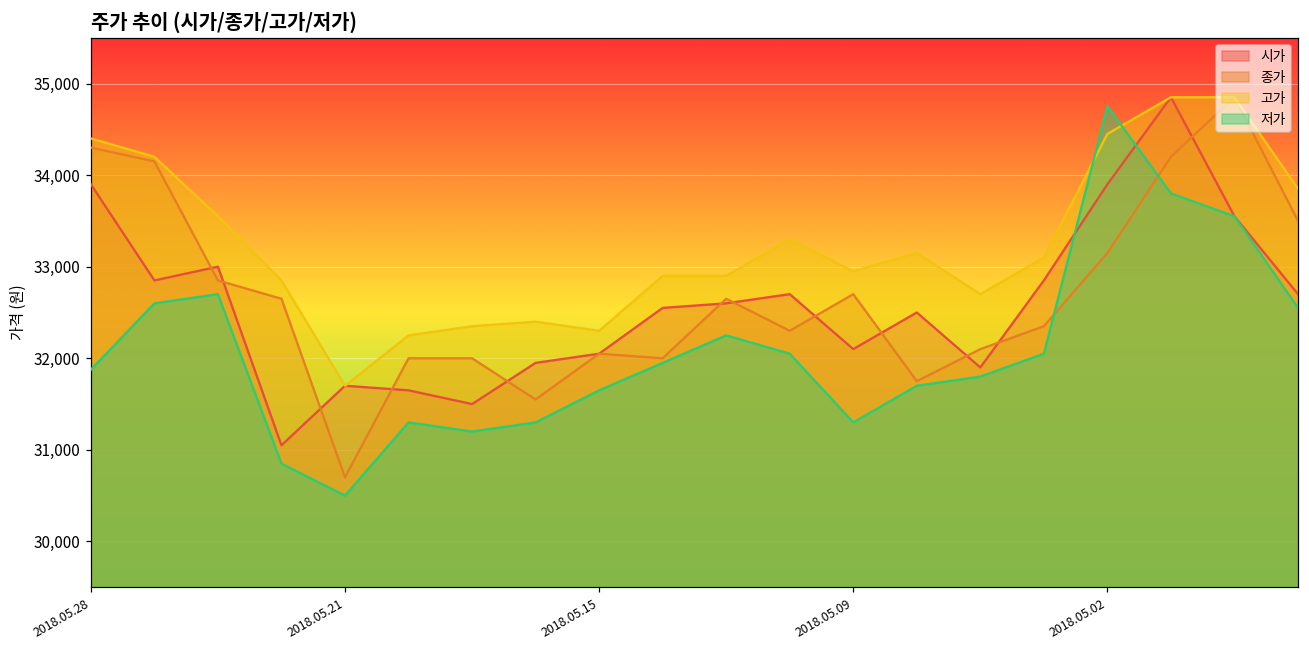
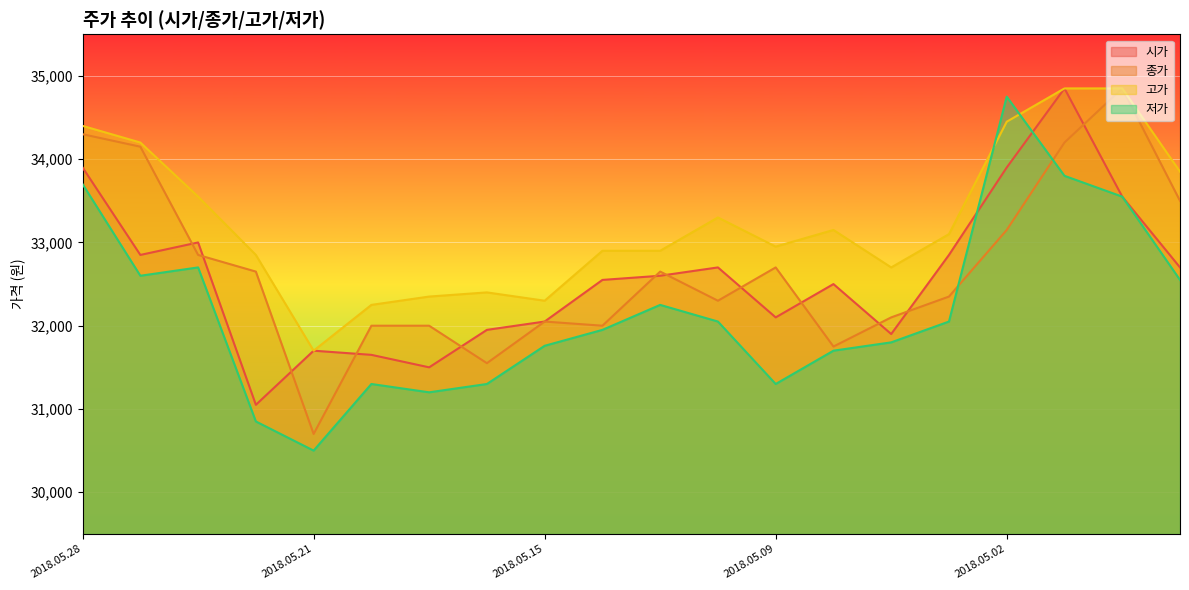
저가, 2018.05.28: 31,900 -> 33,700
저가, 2018.05.15: 31,700 -> 31,800
